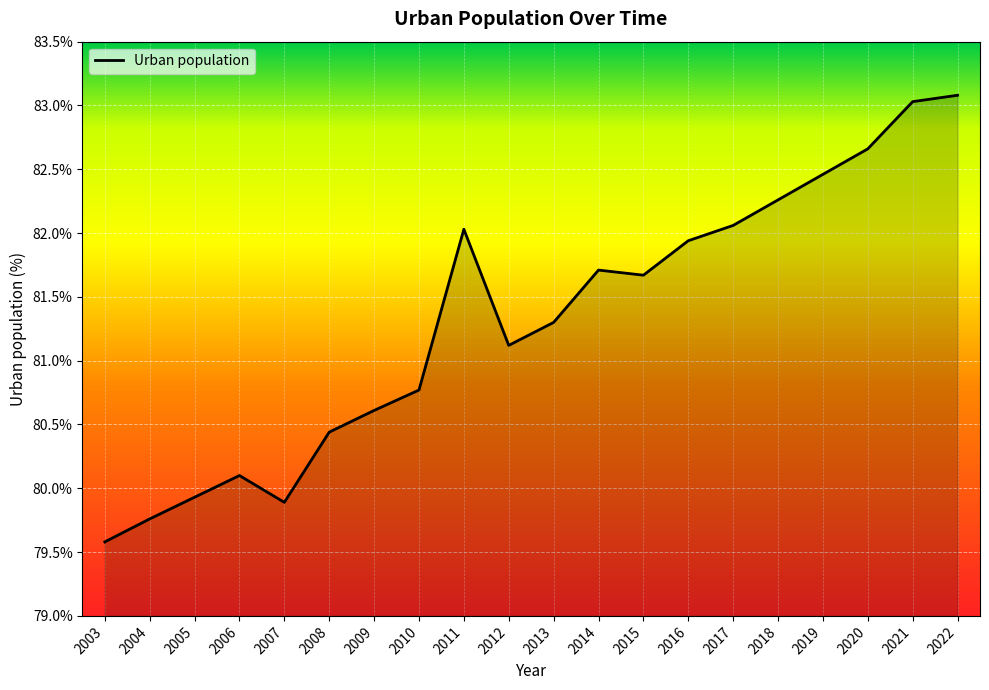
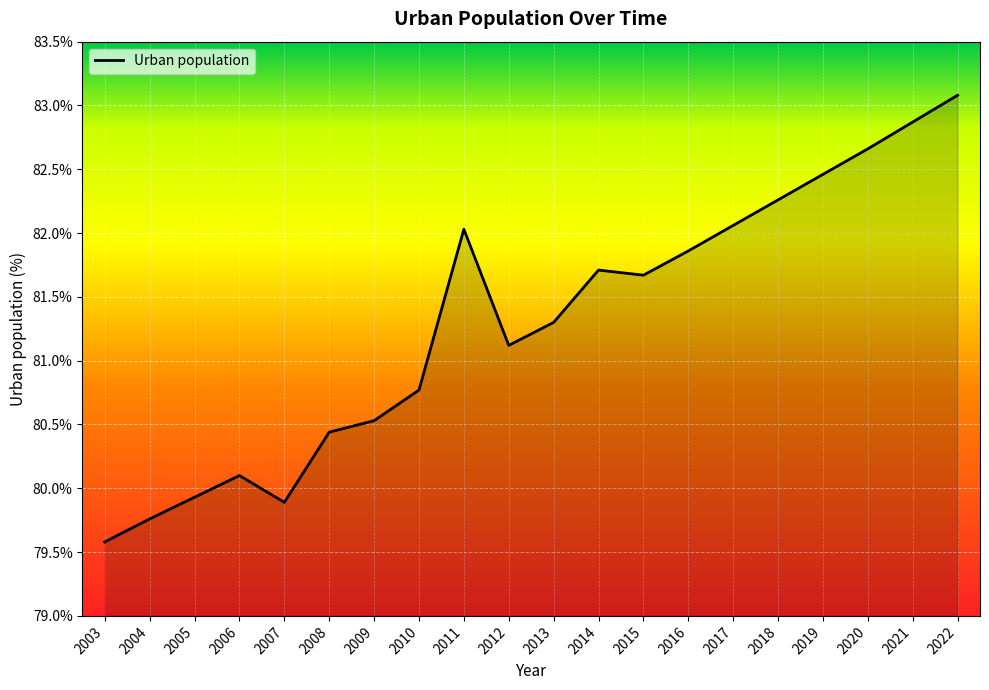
2009: 80.61% -> 80.53%
2016: 81.94% -> 81.86%
2021: 83.03% -> 82.87%
